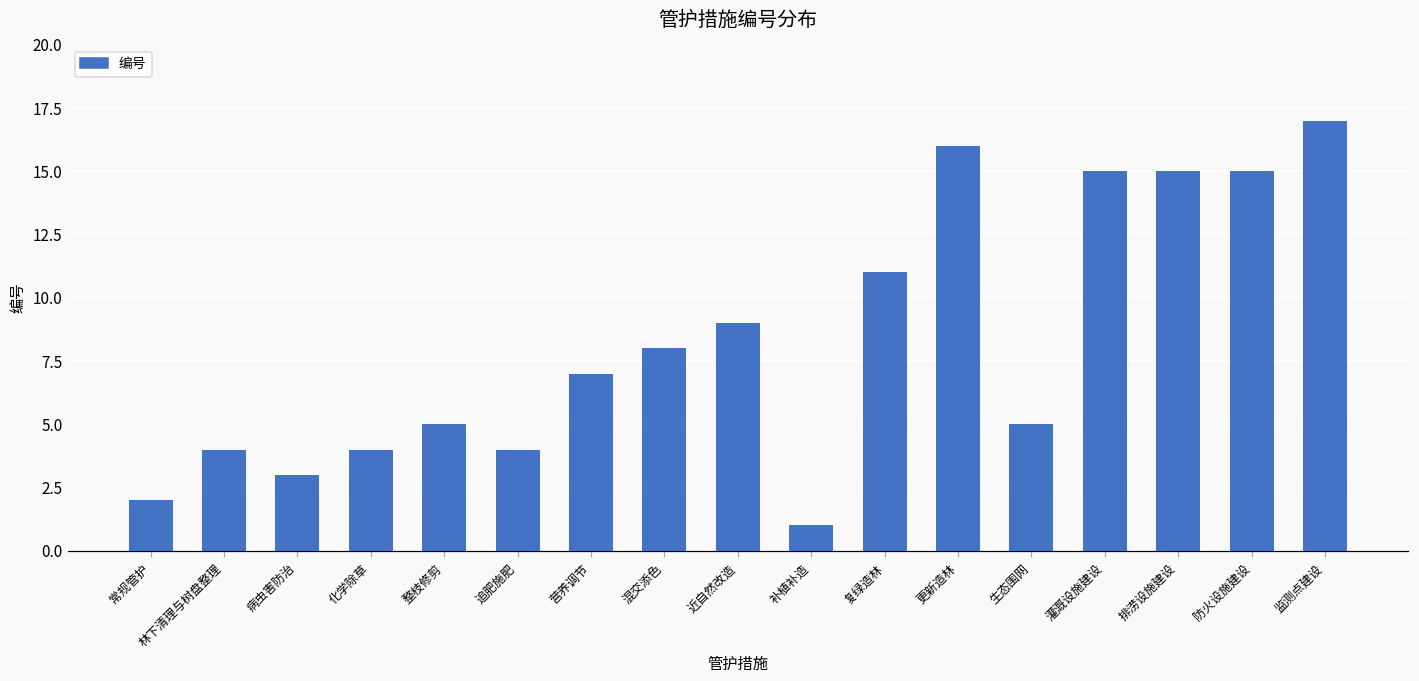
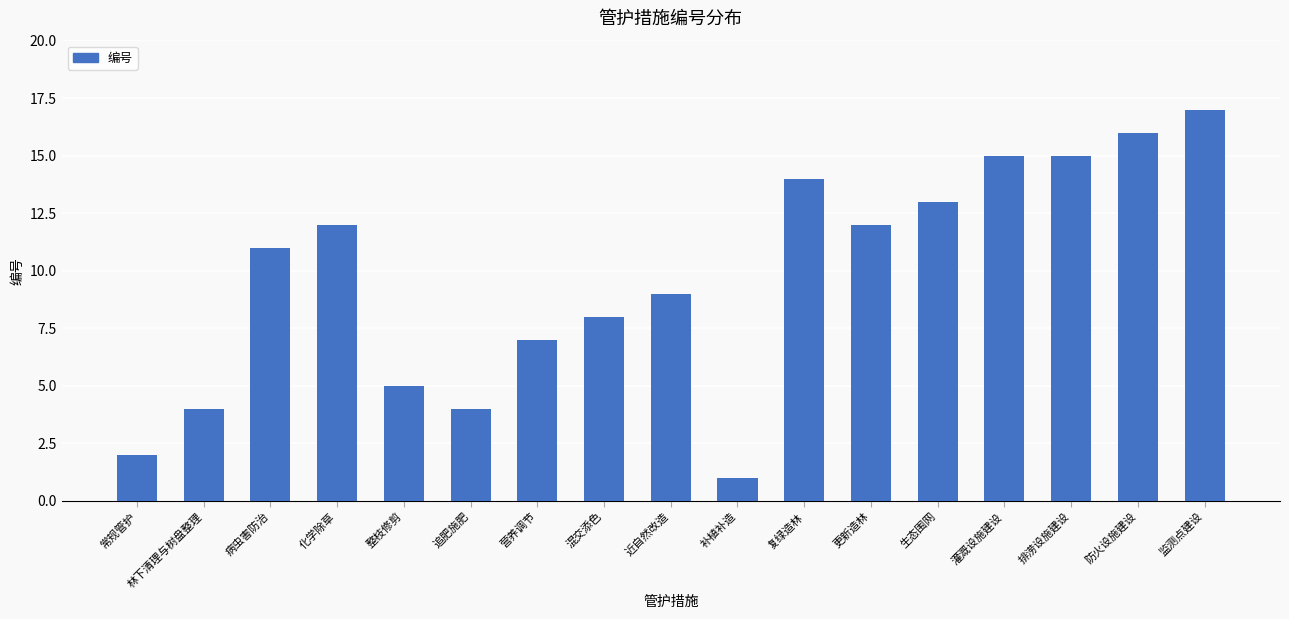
病虫害防治: 3 -> 11
化学除草: 4 -> 12
复绿造林: 11 -> 14
更新造林: 16 -> 12
生态围网: 5 -> 13
防火设施建设: 15 -> 16
